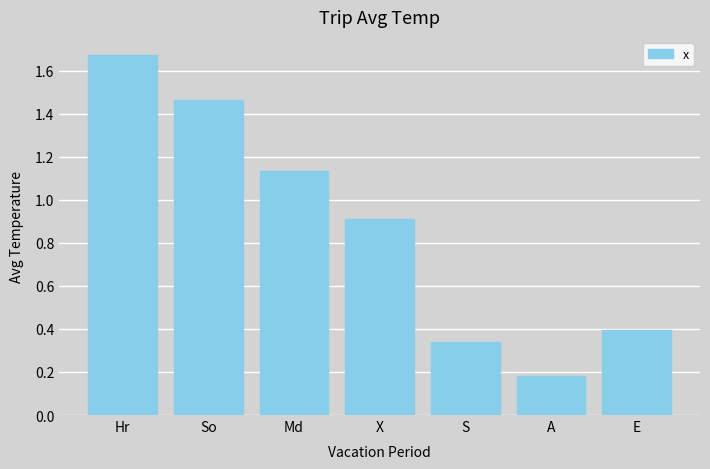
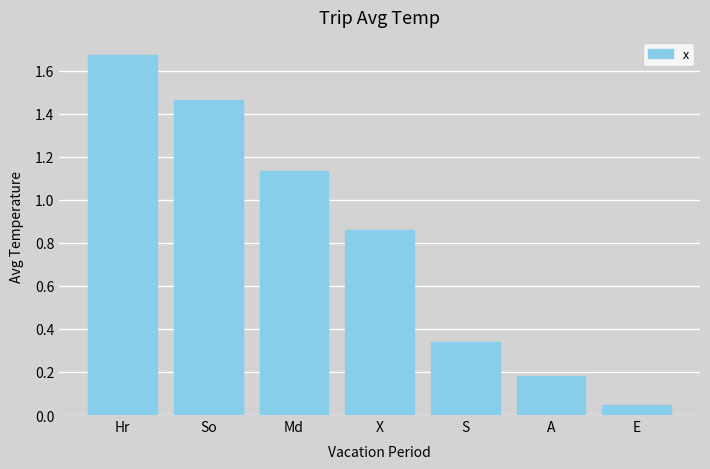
X: 0.91 -> 0.86
E: 0.40 -> 0.05
